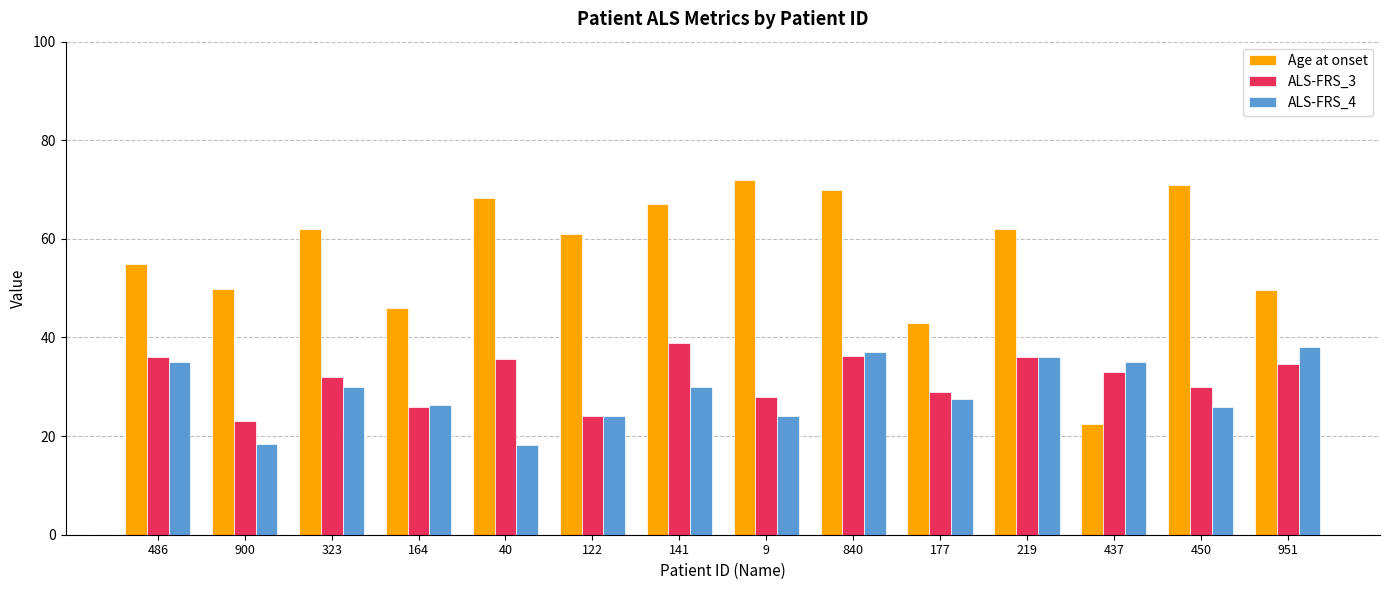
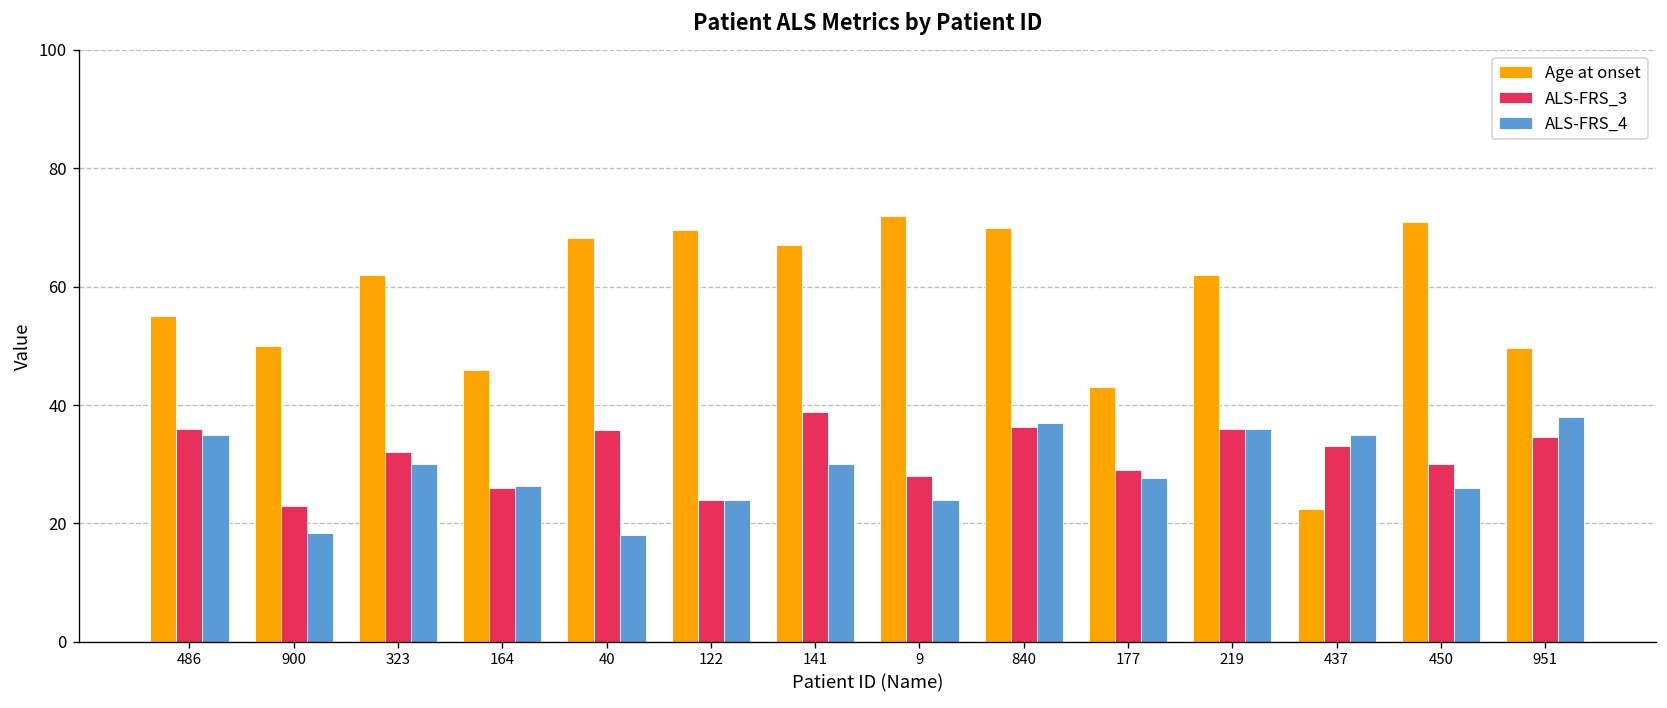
Age at onset, 122: 61 -> 70
